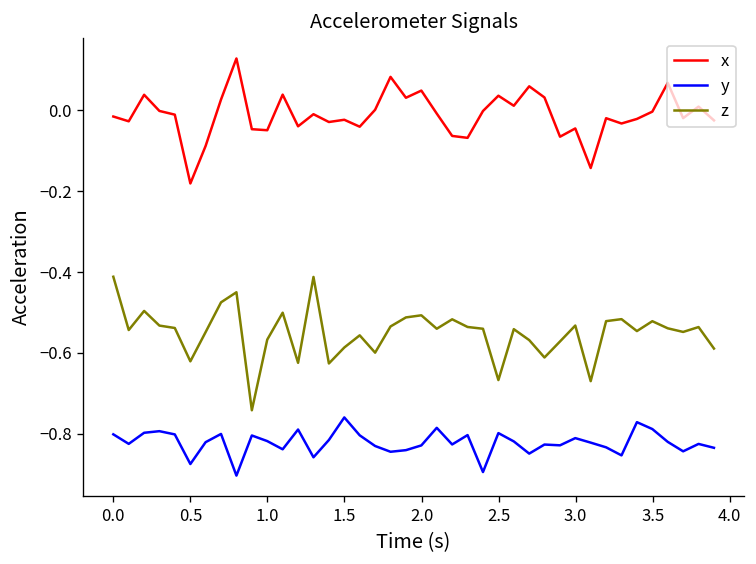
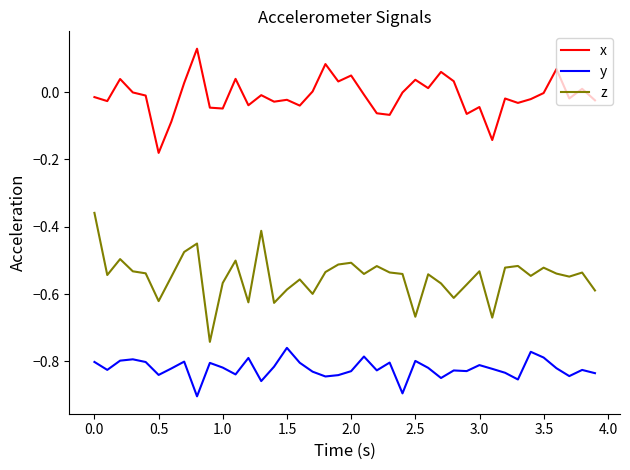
z, 0.0: -0.41 -> -0.36
y, 0.5: -0.87 -> -0.84
